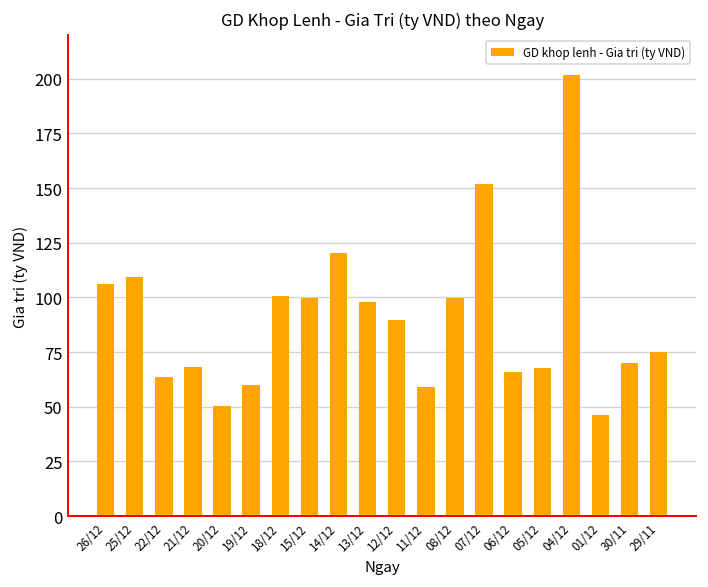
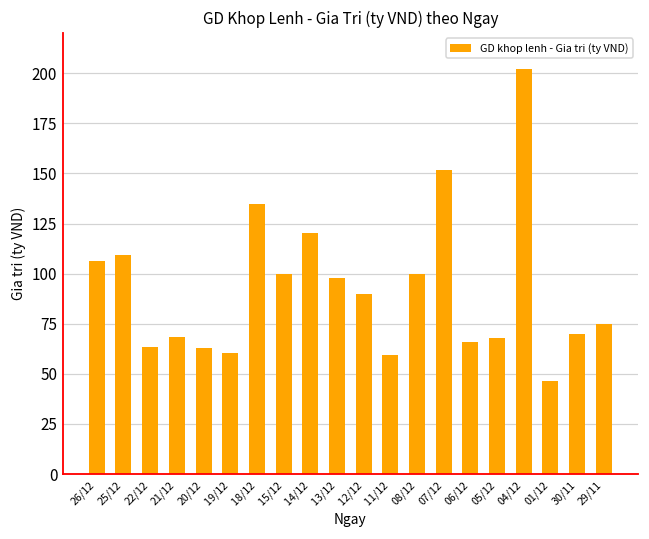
20/12: 51 -> 63
18/12: 101 -> 135
